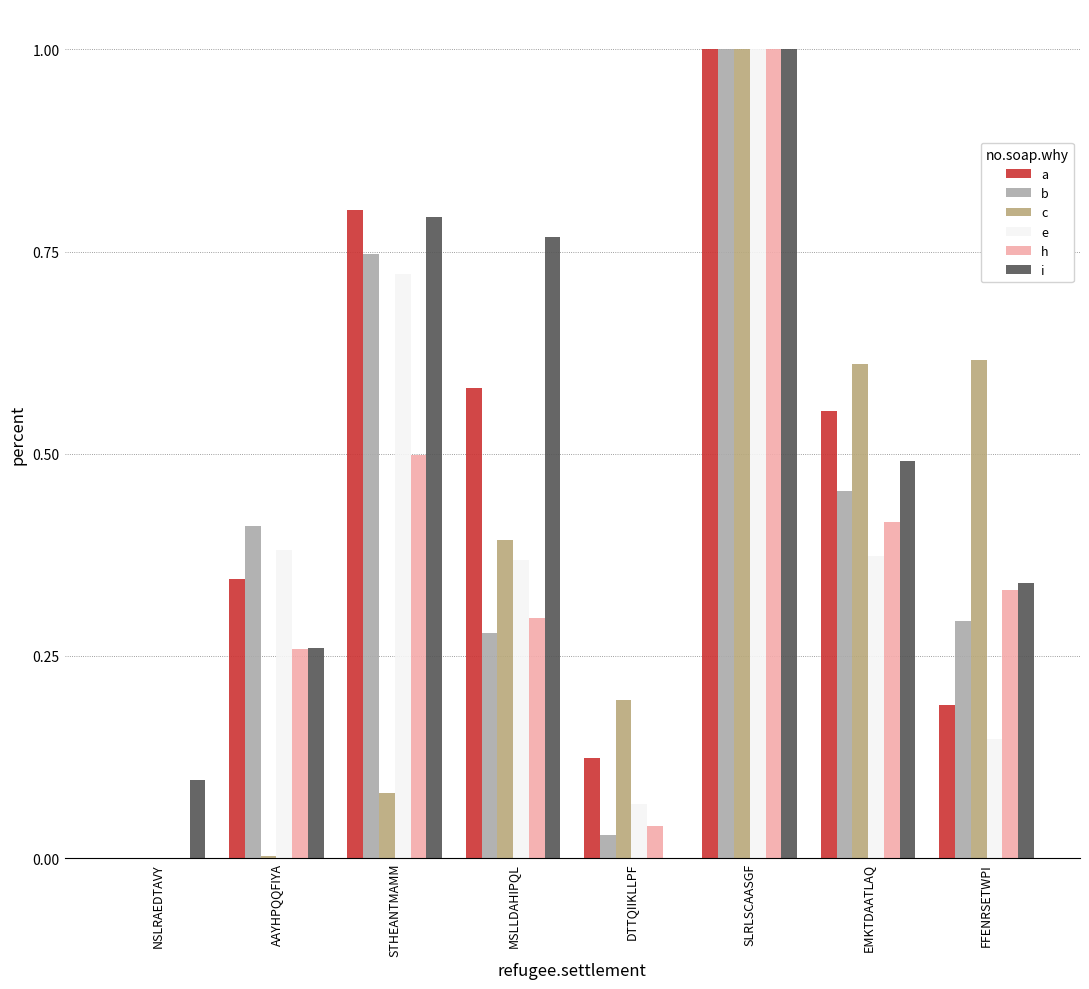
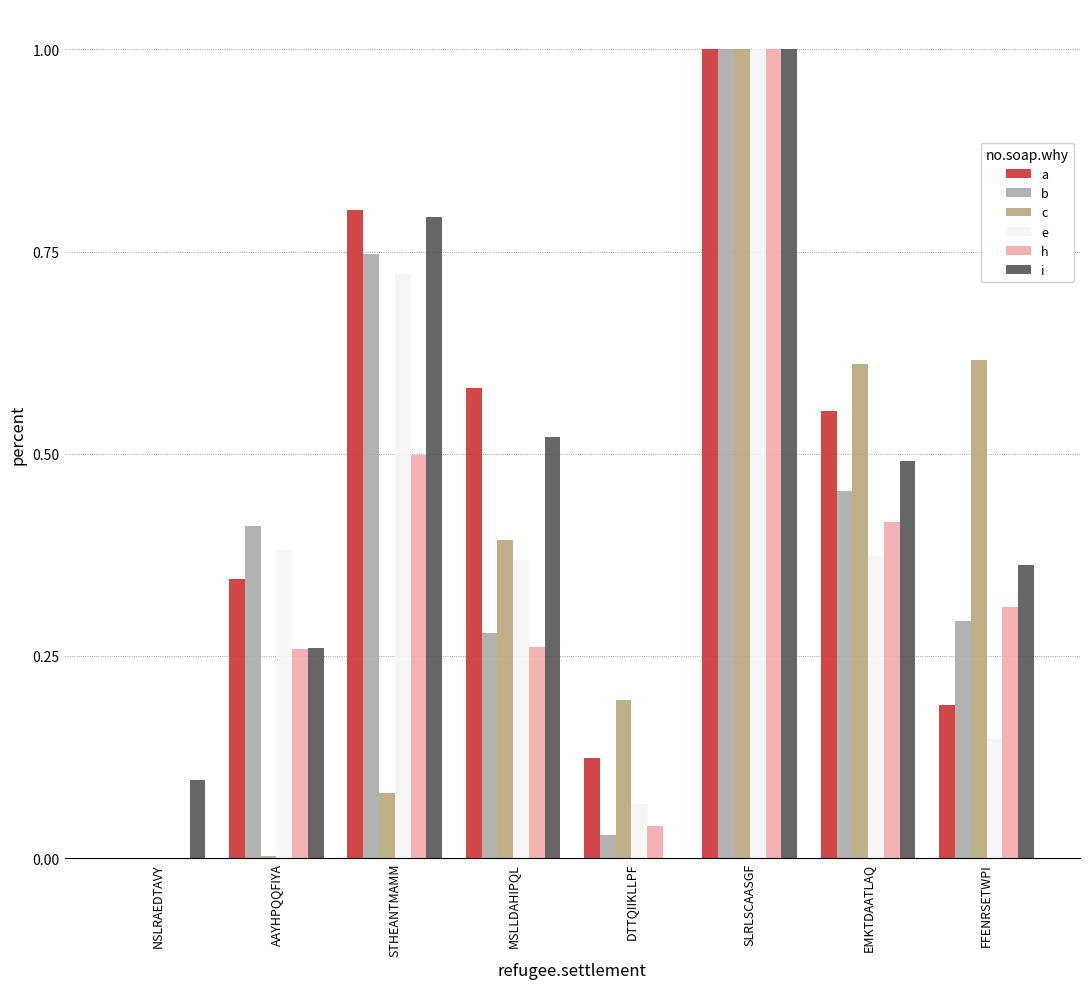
h, MSLLDAHIPQL: 0.30 -> 0.26
i, MSLLDAHIPQL: 0.77 -> 0.52
h, FFENRSETWPI: 0.33 -> 0.31
i, FFENRSETWPI: 0.34 -> 0.36
